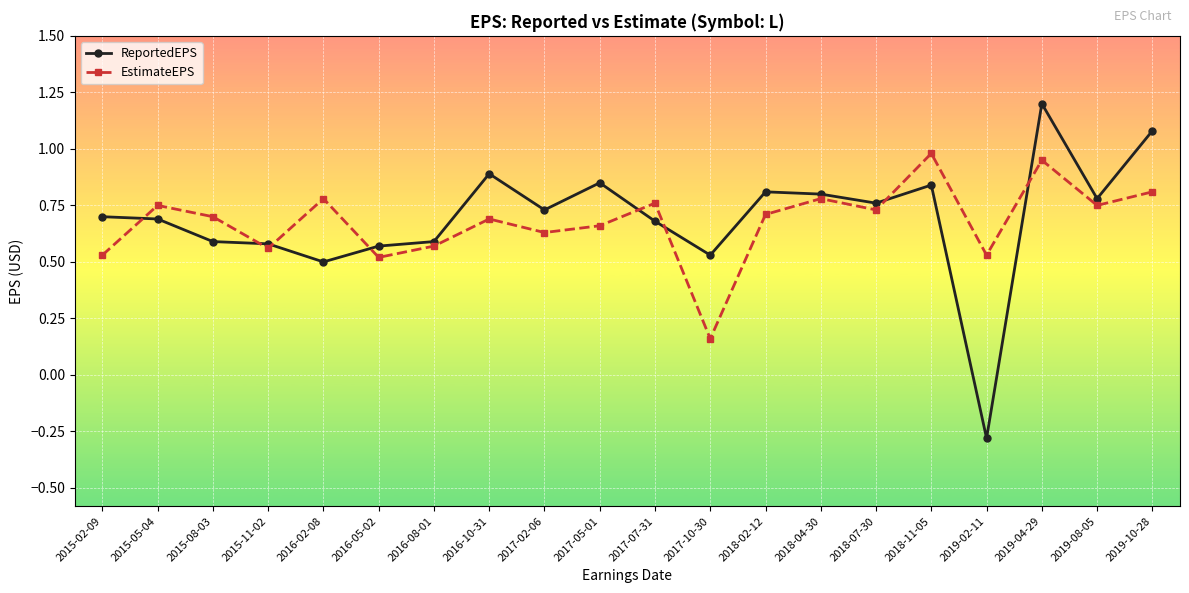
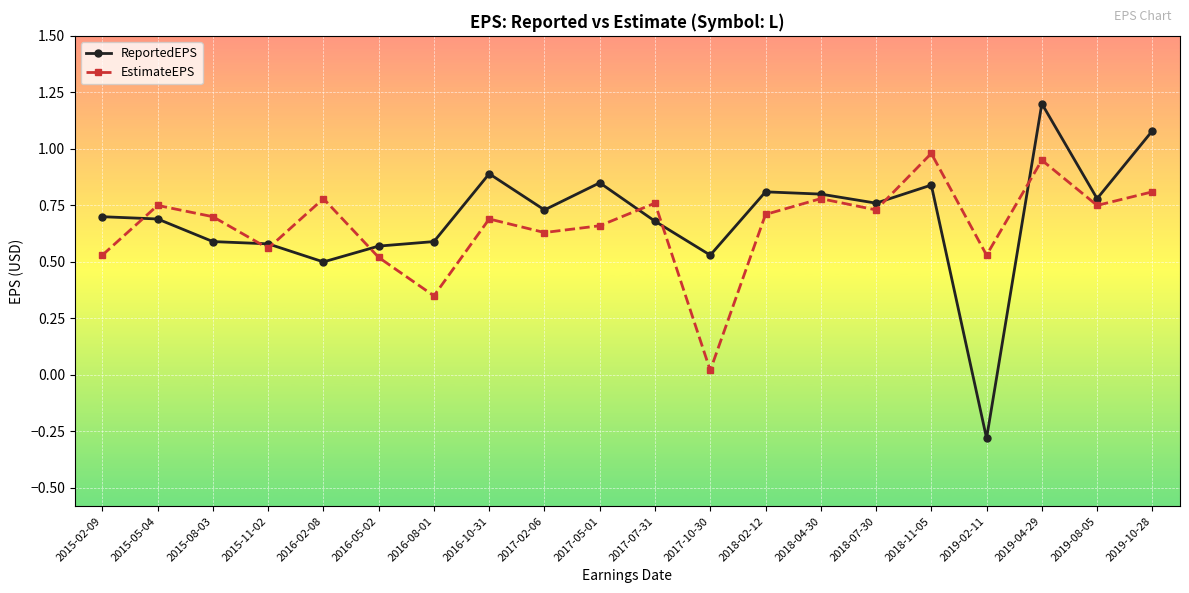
EstimateEPS, 2016-08-01: 0.57 -> 0.35
EstimateEPS, 2017-10-30: 0.16 -> 0.02
